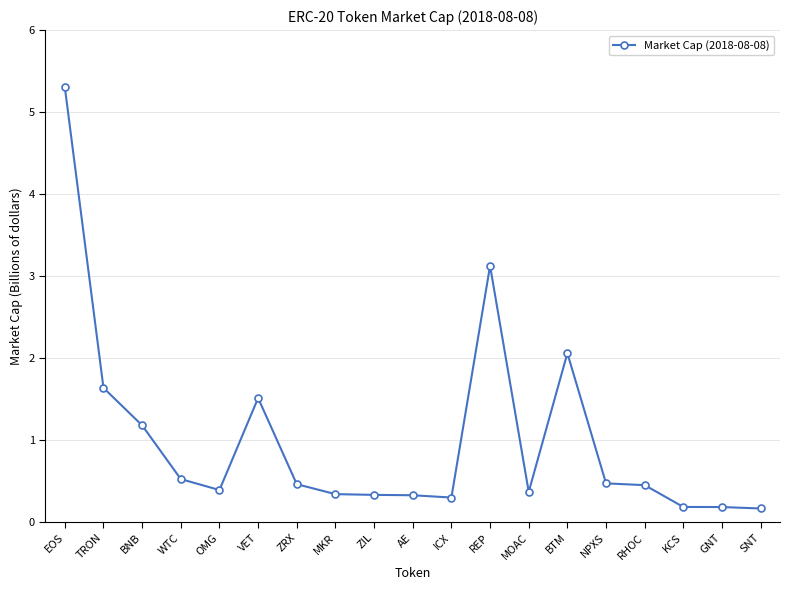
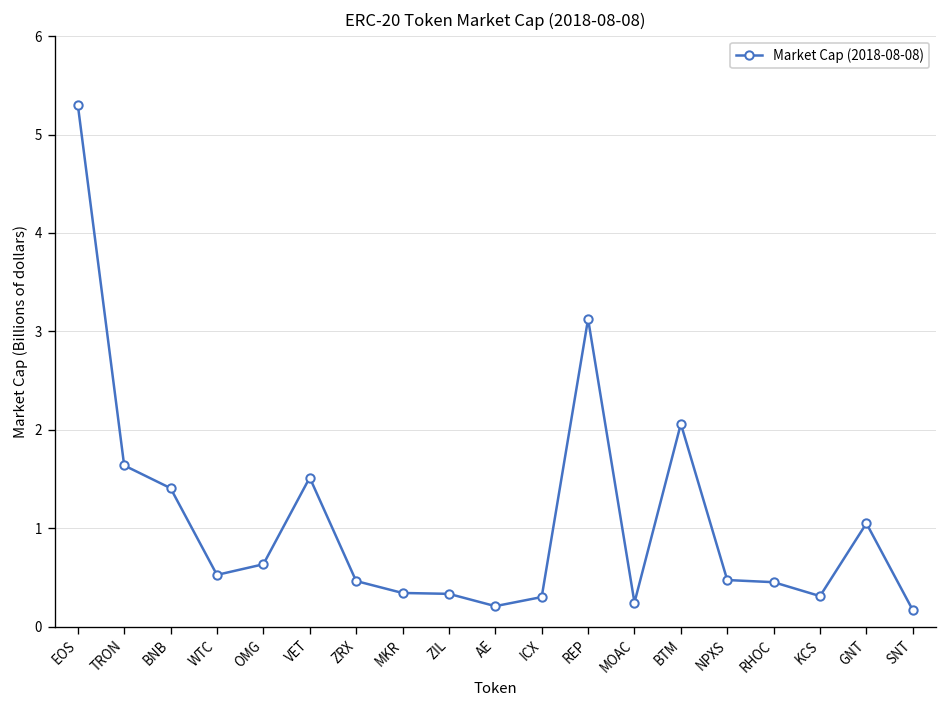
BNB: 1.2 -> 1.4
OMG: 0.4 -> 0.6
AE: 0.3 -> 0.2
MOAC: 0.4 -> 0.2
KCS: 0.2 -> 0.3
GNT: 0.2 -> 1.0
